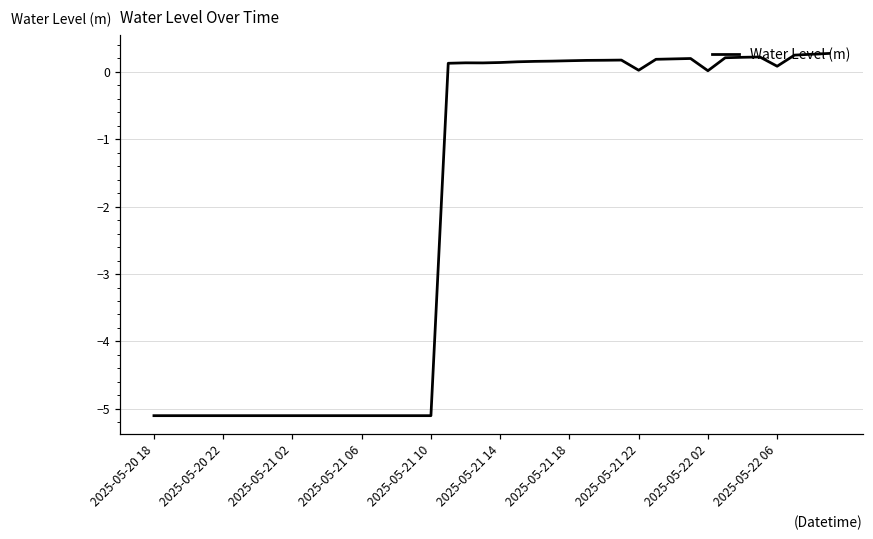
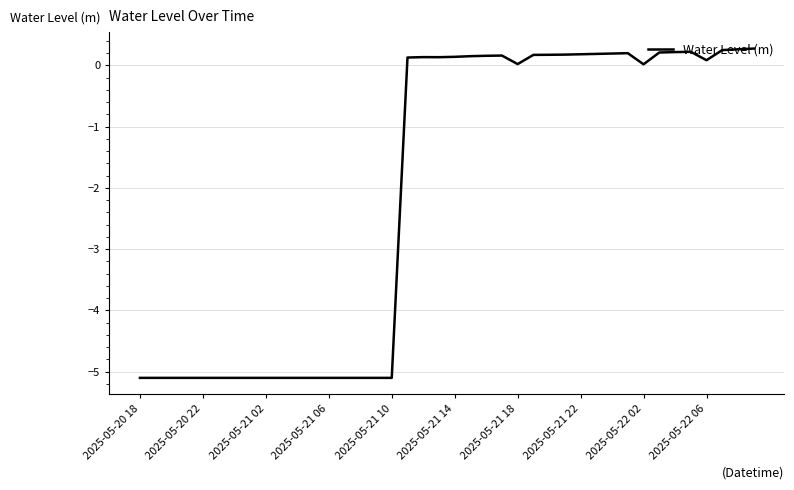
2025-05-21 18: 0.2 -> 0.0
2025-05-21 22: 0.0 -> 0.2
